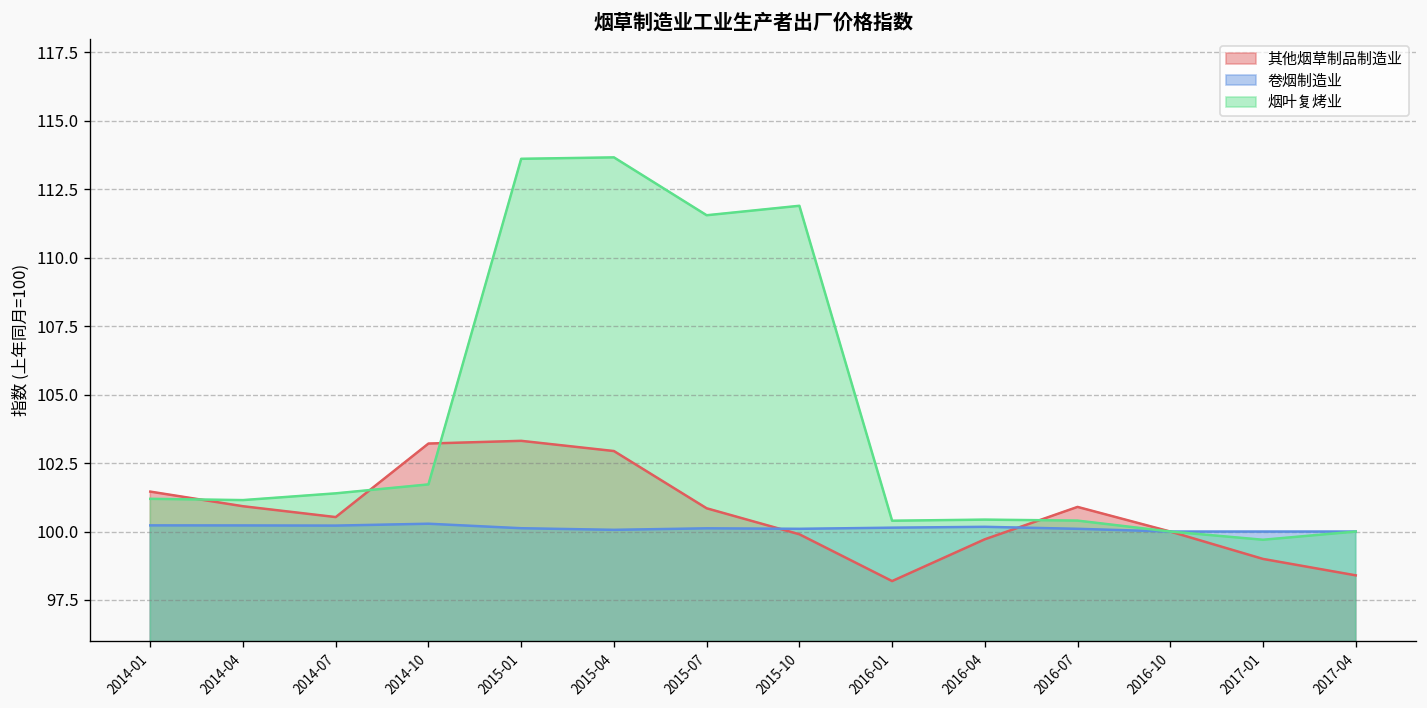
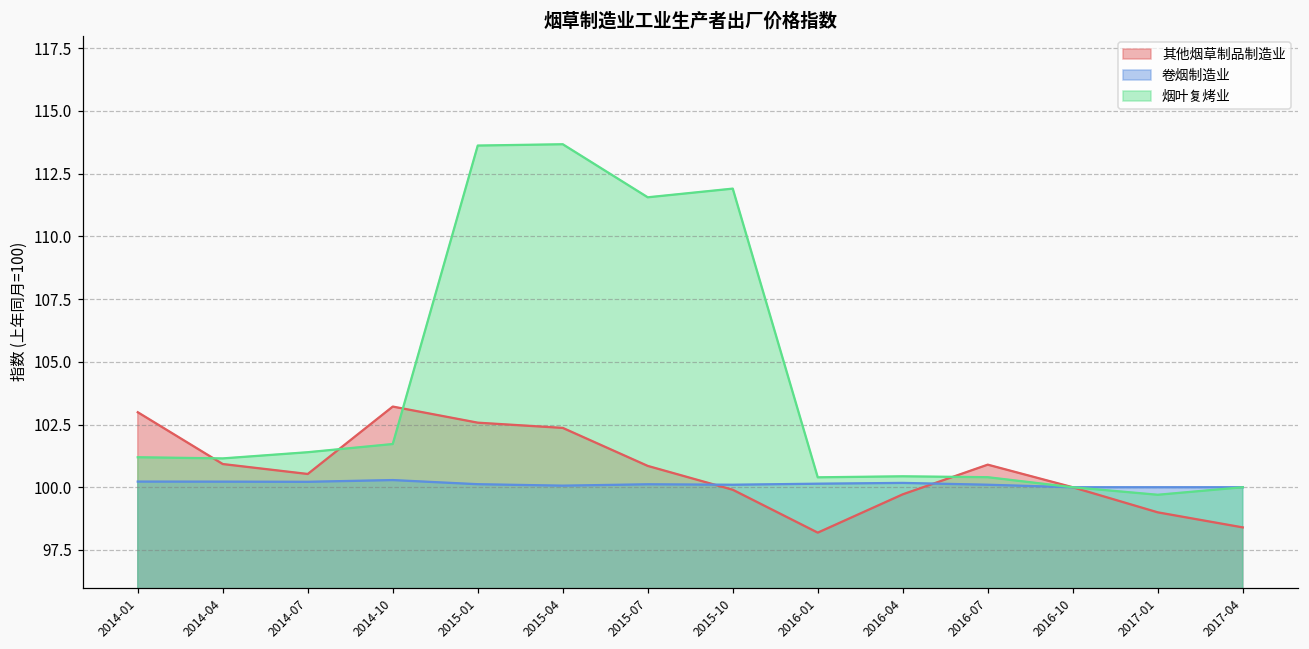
其他烟草制品制造业, 2014-01: 101.5 -> 103.0
其他烟草制品制造业, 2015-01: 103.3 -> 102.6
其他烟草制品制造业, 2015-04: 102.9 -> 102.4
